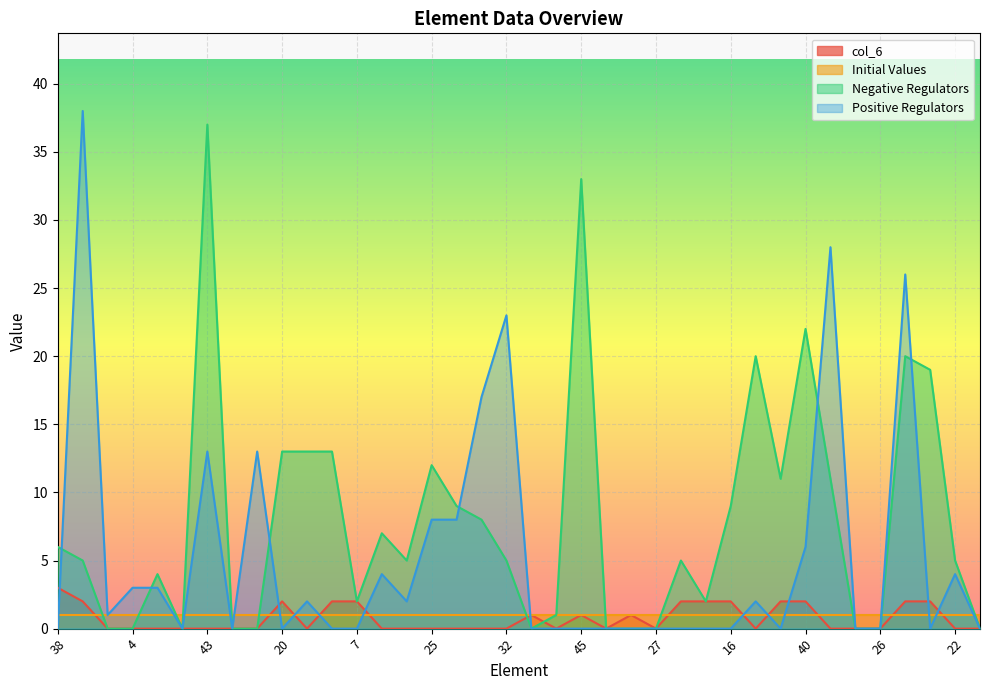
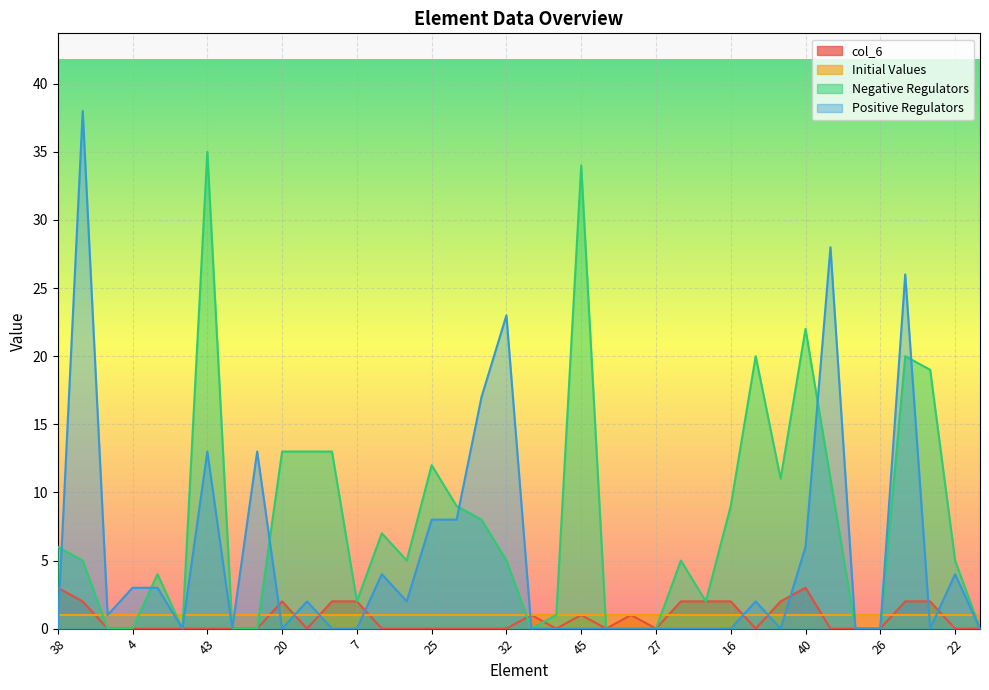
Negative Regulators, 43: 37 -> 35
Negative Regulators, 45: 33 -> 34
col_6, 40: 2 -> 3
